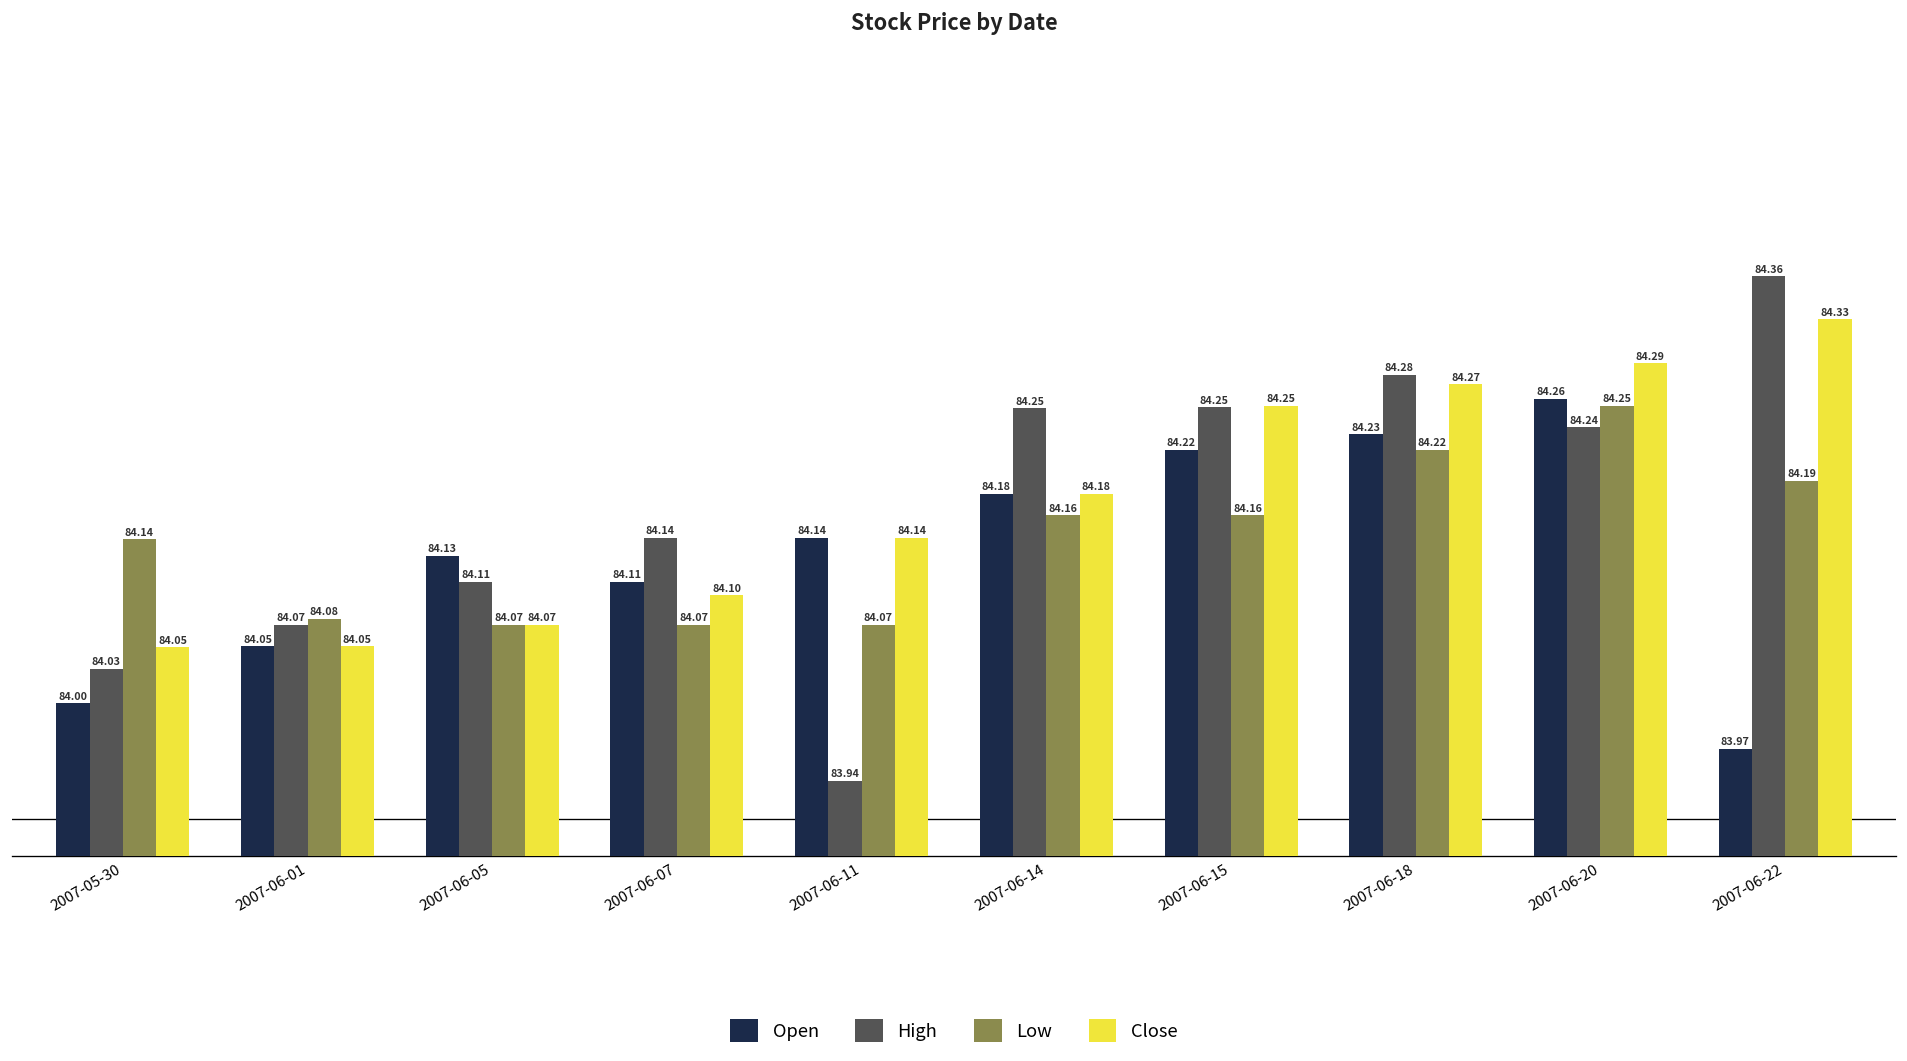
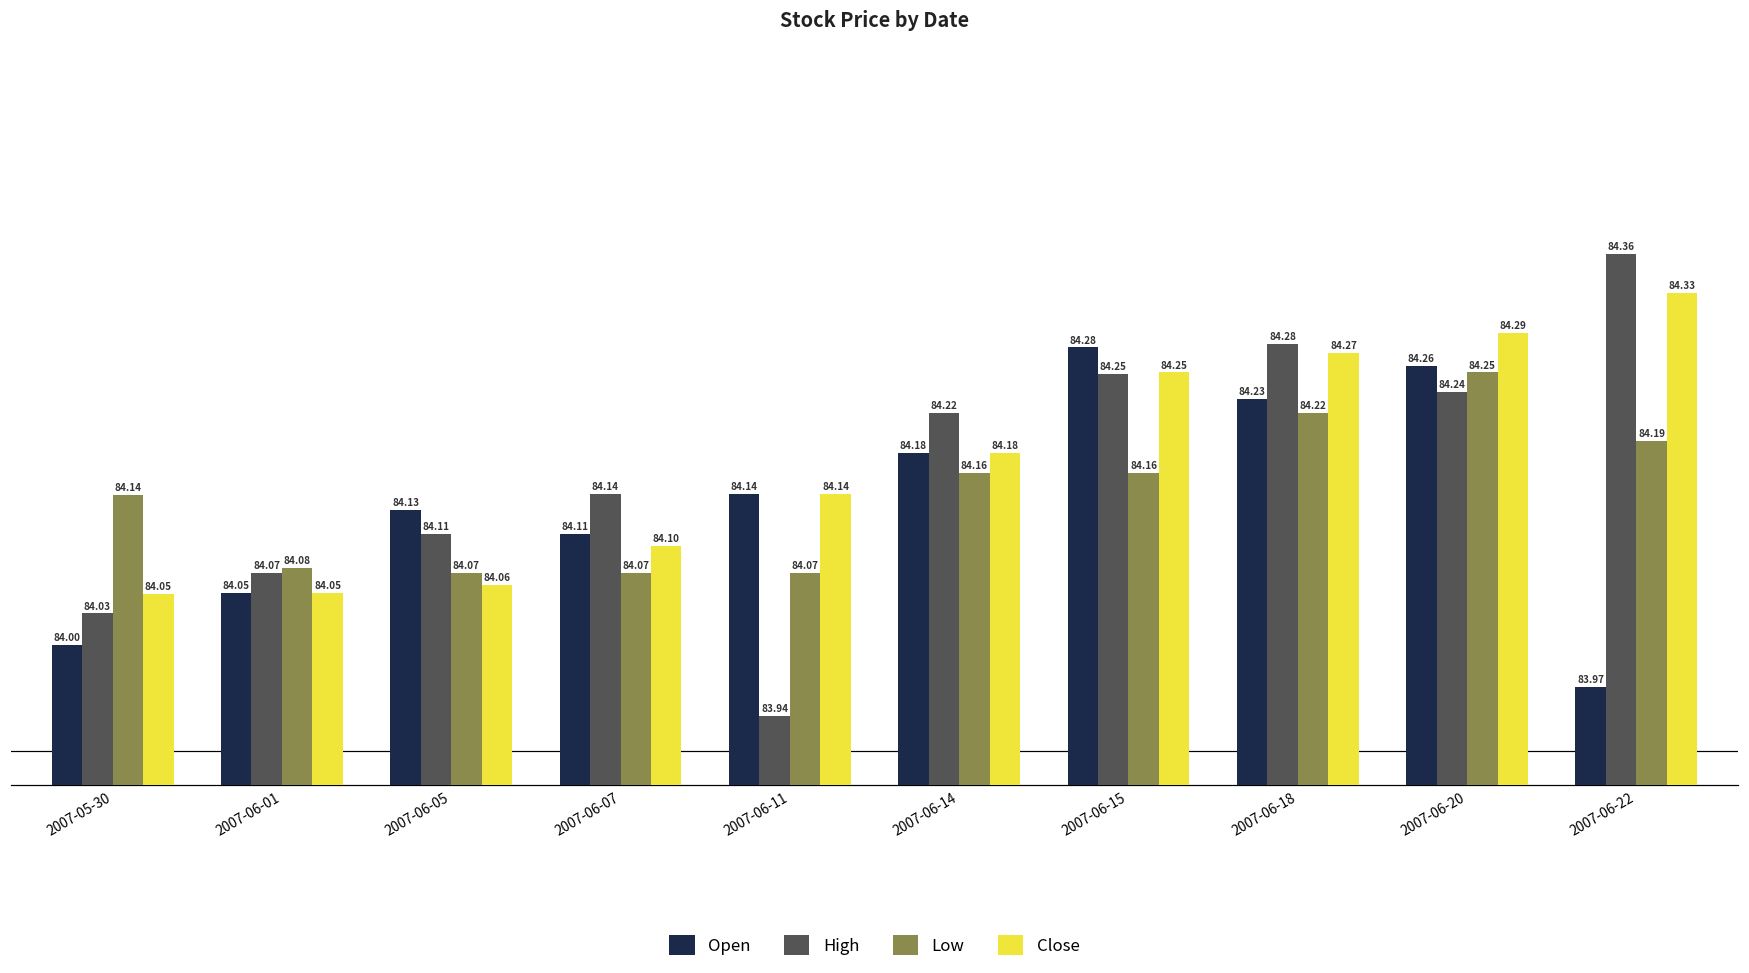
Close, 2007-06-05: 84.07 -> 84.06
High, 2007-06-14: 84.25 -> 84.22
Open, 2007-06-15: 84.22 -> 84.28
